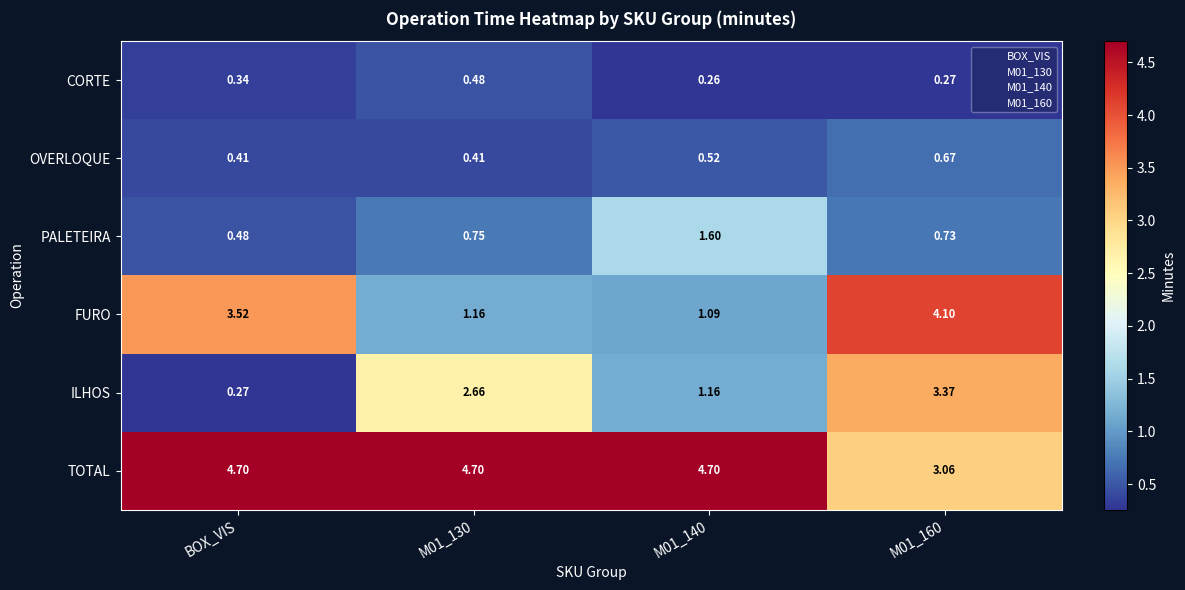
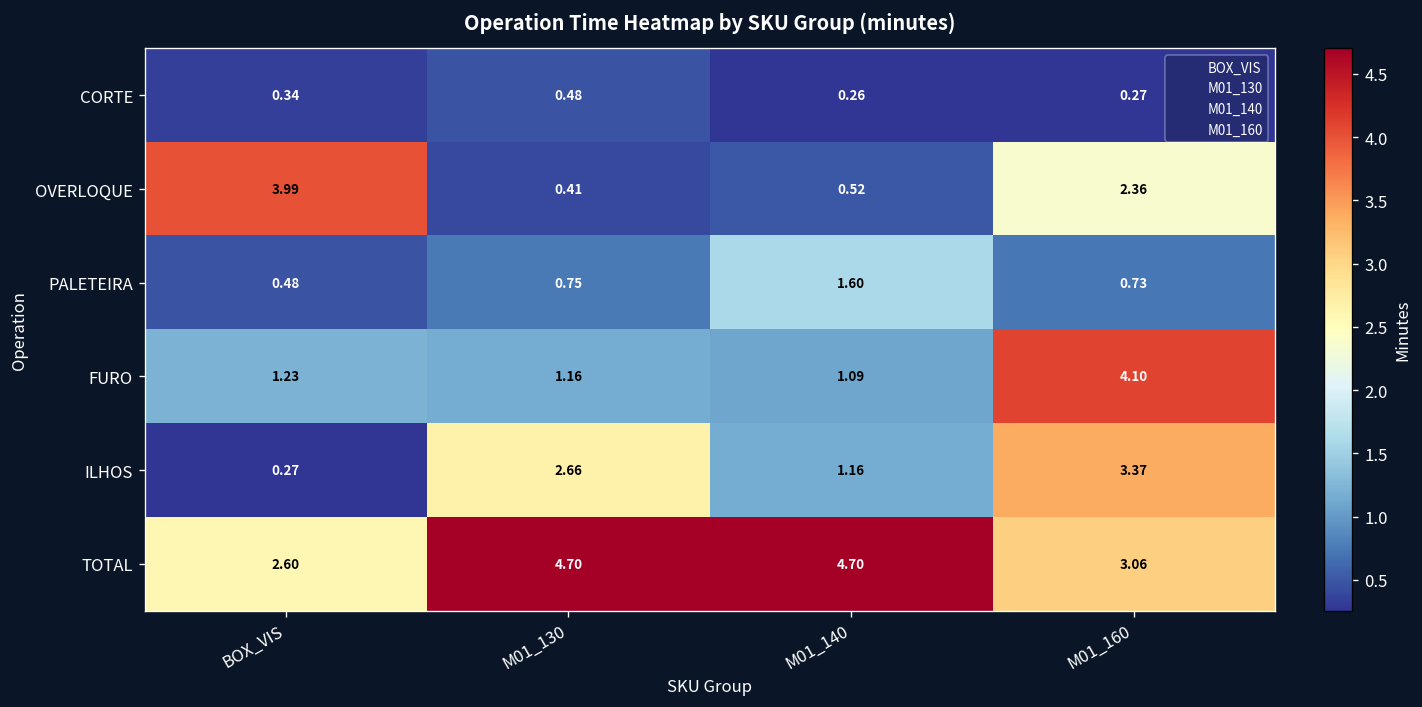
OVERLOQUE, BOX_VIS: 0.41 -> 3.99
OVERLOQUE, M01_160: 0.67 -> 2.36
FURO, BOX_VIS: 3.52 -> 1.23
TOTAL, BOX_VIS: 4.70 -> 2.60
